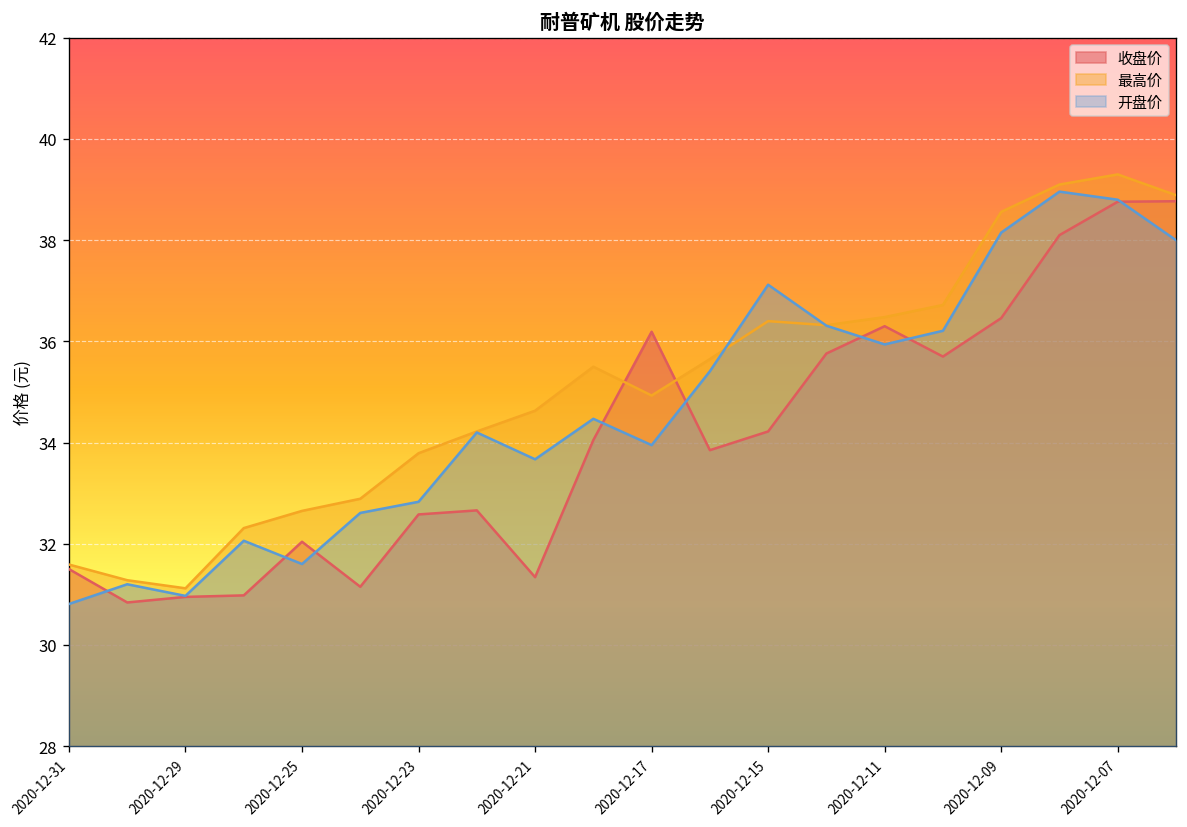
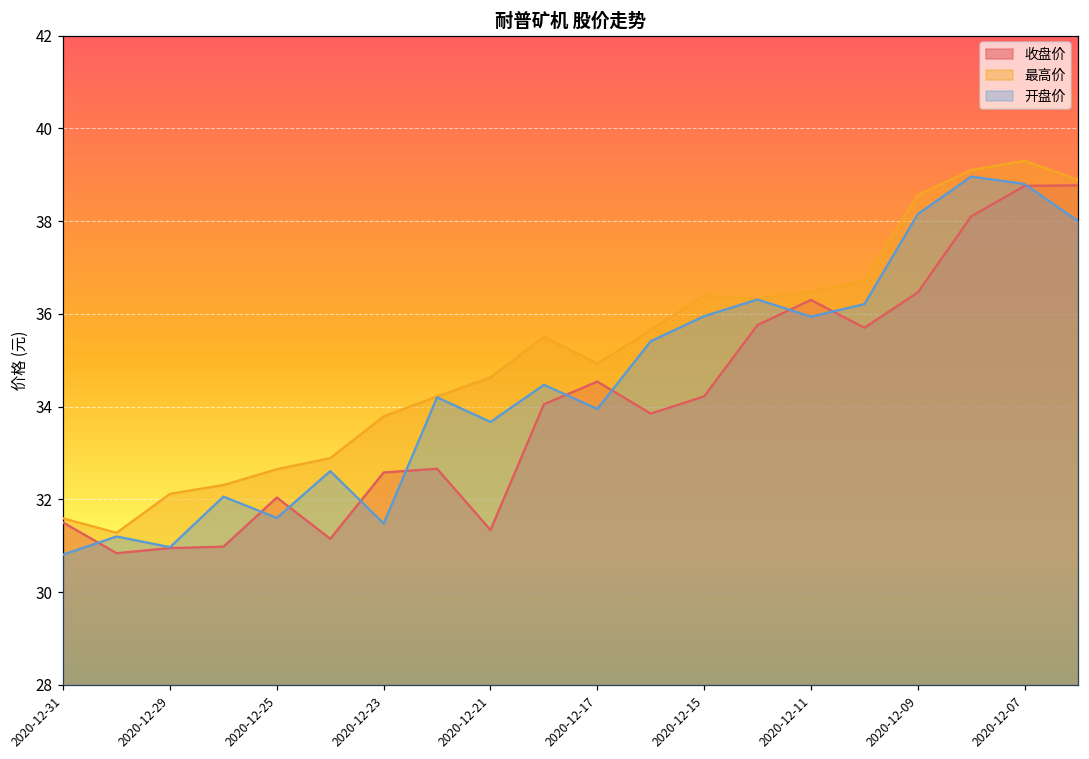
最高价, 2020-12-29: 31.1 -> 32.1
开盘价, 2020-12-23: 32.8 -> 31.5
收盘价, 2020-12-17: 36.2 -> 34.5
开盘价, 2020-12-15: 37.1 -> 36.0
